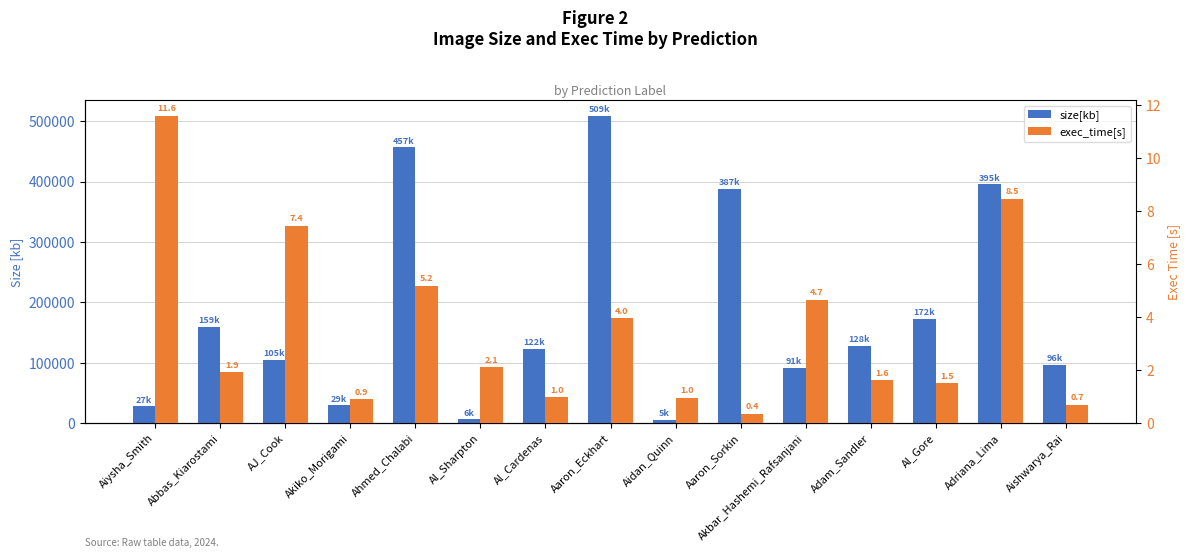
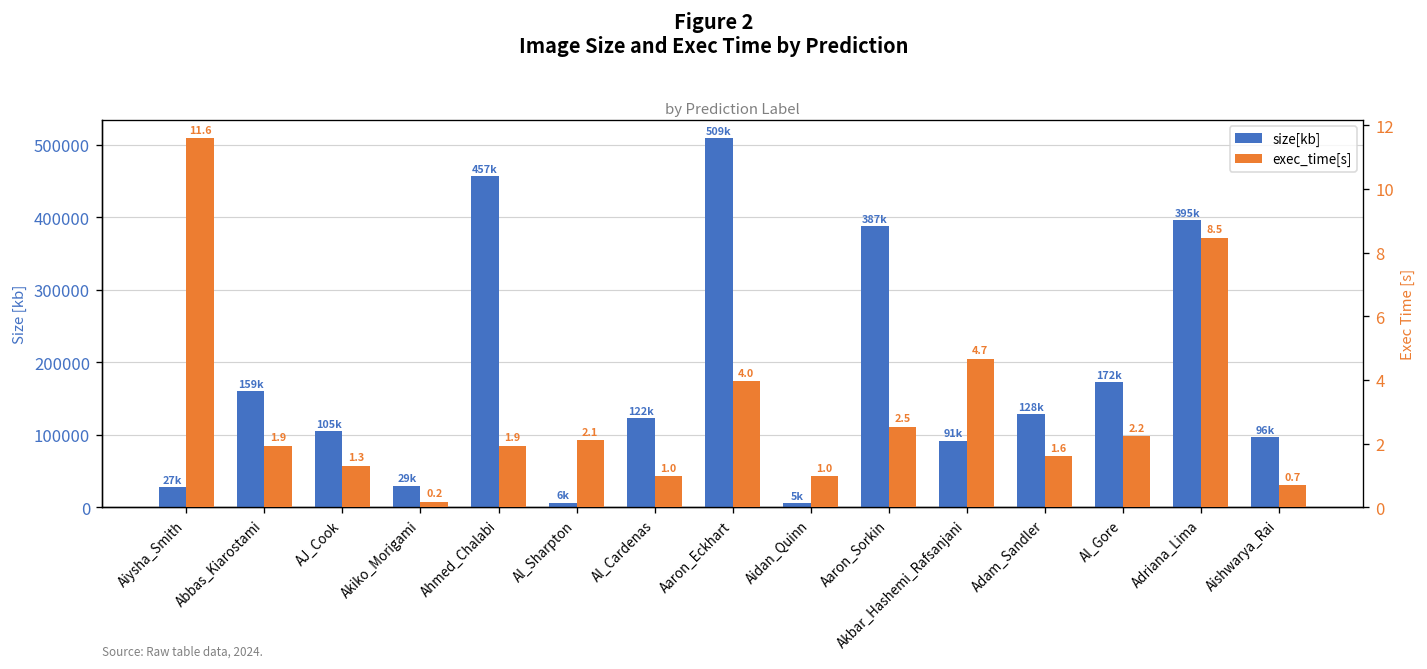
exec_time[s], AJ_Cook: 7.4 -> 1.3
exec_time[s], Akiko_Morigami: 0.9 -> 0.2
exec_time[s], Ahmed_Chalabi: 5.2 -> 1.9
exec_time[s], Aaron_Sorkin: 0.4 -> 2.5
exec_time[s], Al_Gore: 1.5 -> 2.2
